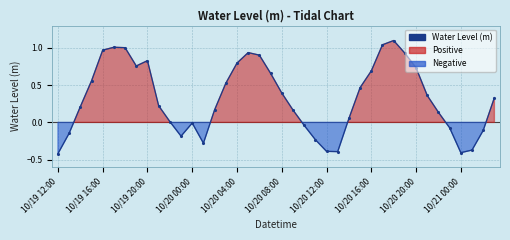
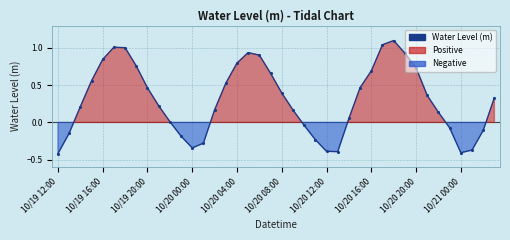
10/19 16:00: 1.0 -> 0.8
10/19 20:00: 0.8 -> 0.5
10/20 00:00: 0.0 -> -0.3
